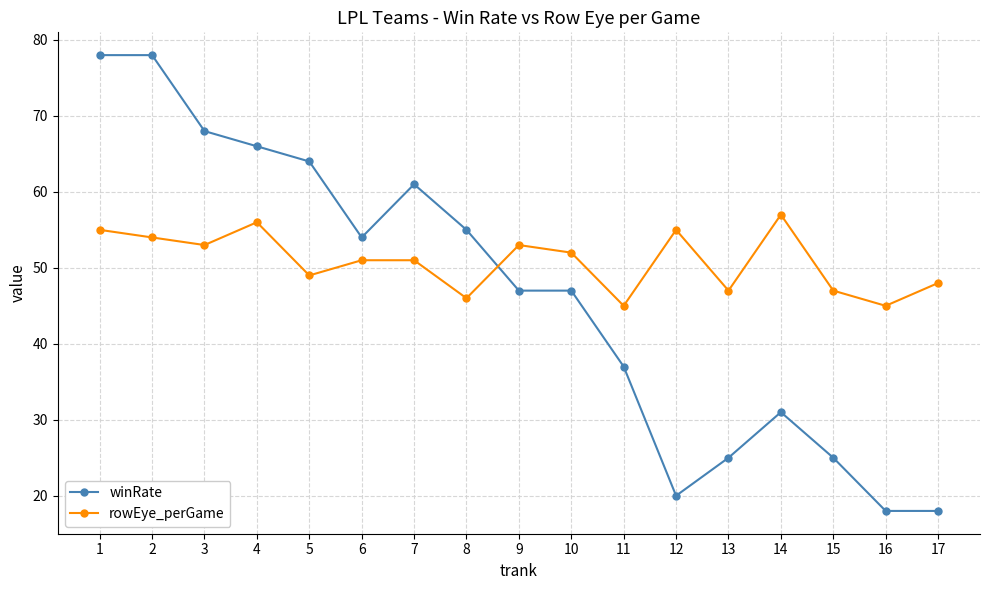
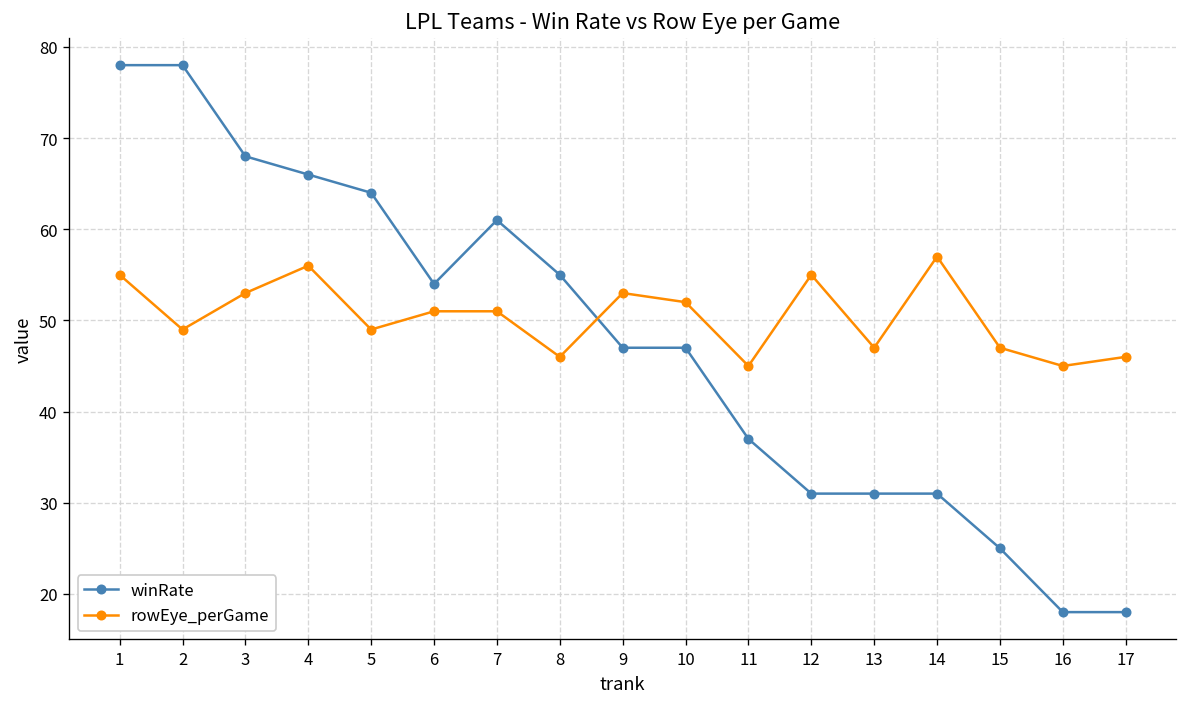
rowEye_perGame, 2: 54 -> 49
winRate, 12: 20 -> 31
winRate, 13: 25 -> 31
rowEye_perGame, 17: 48 -> 46
